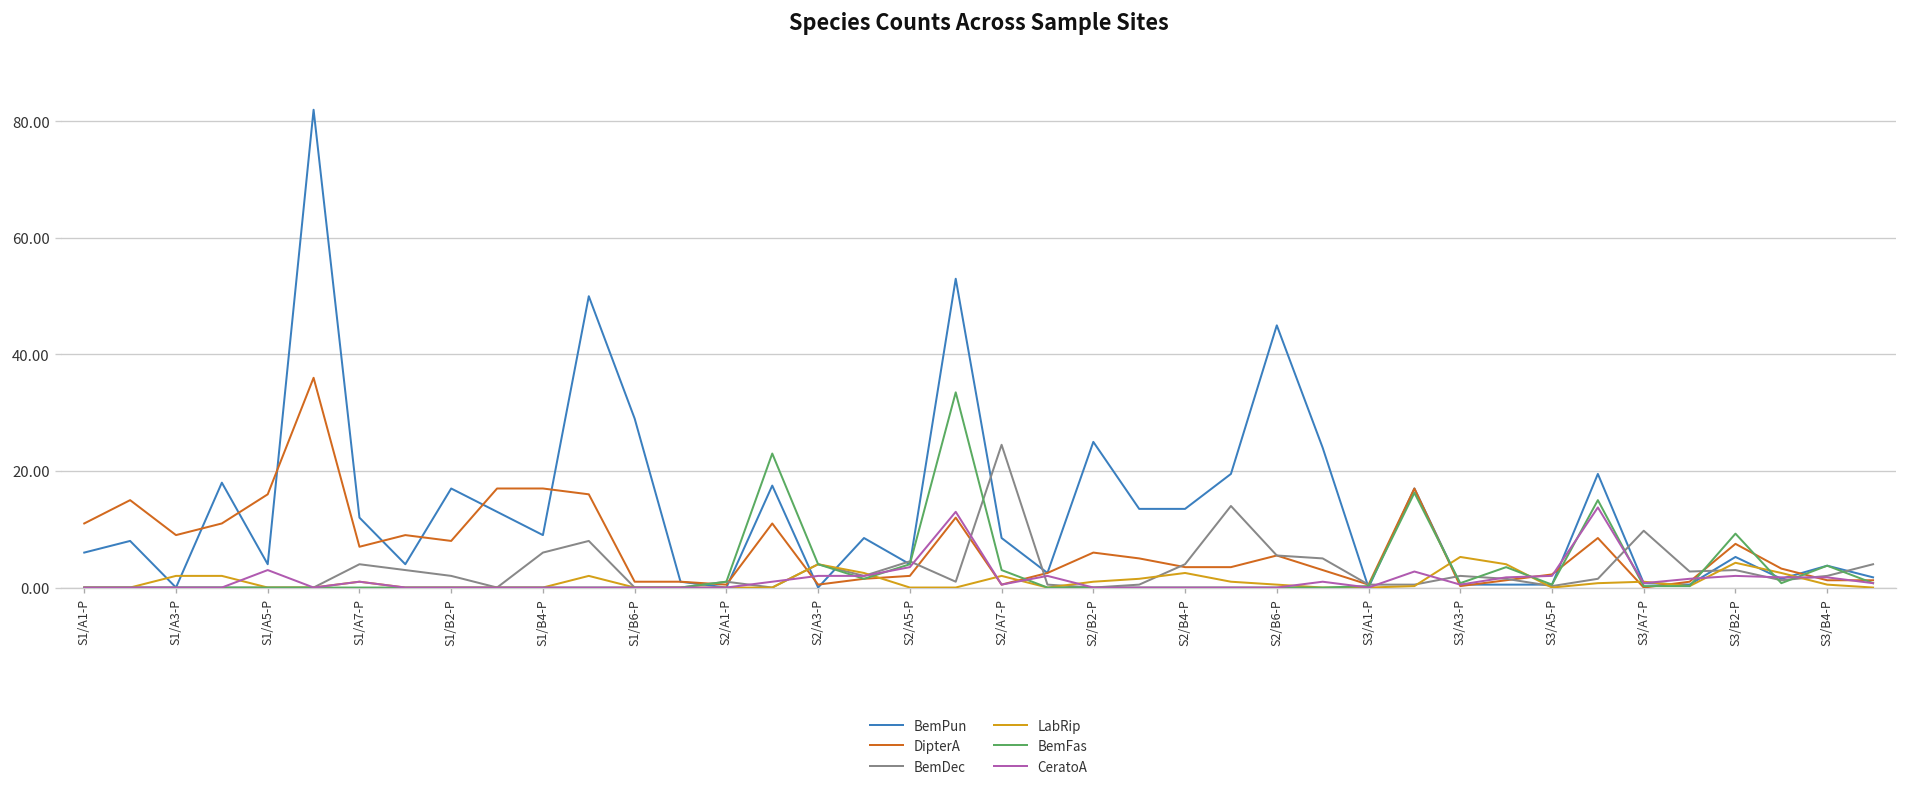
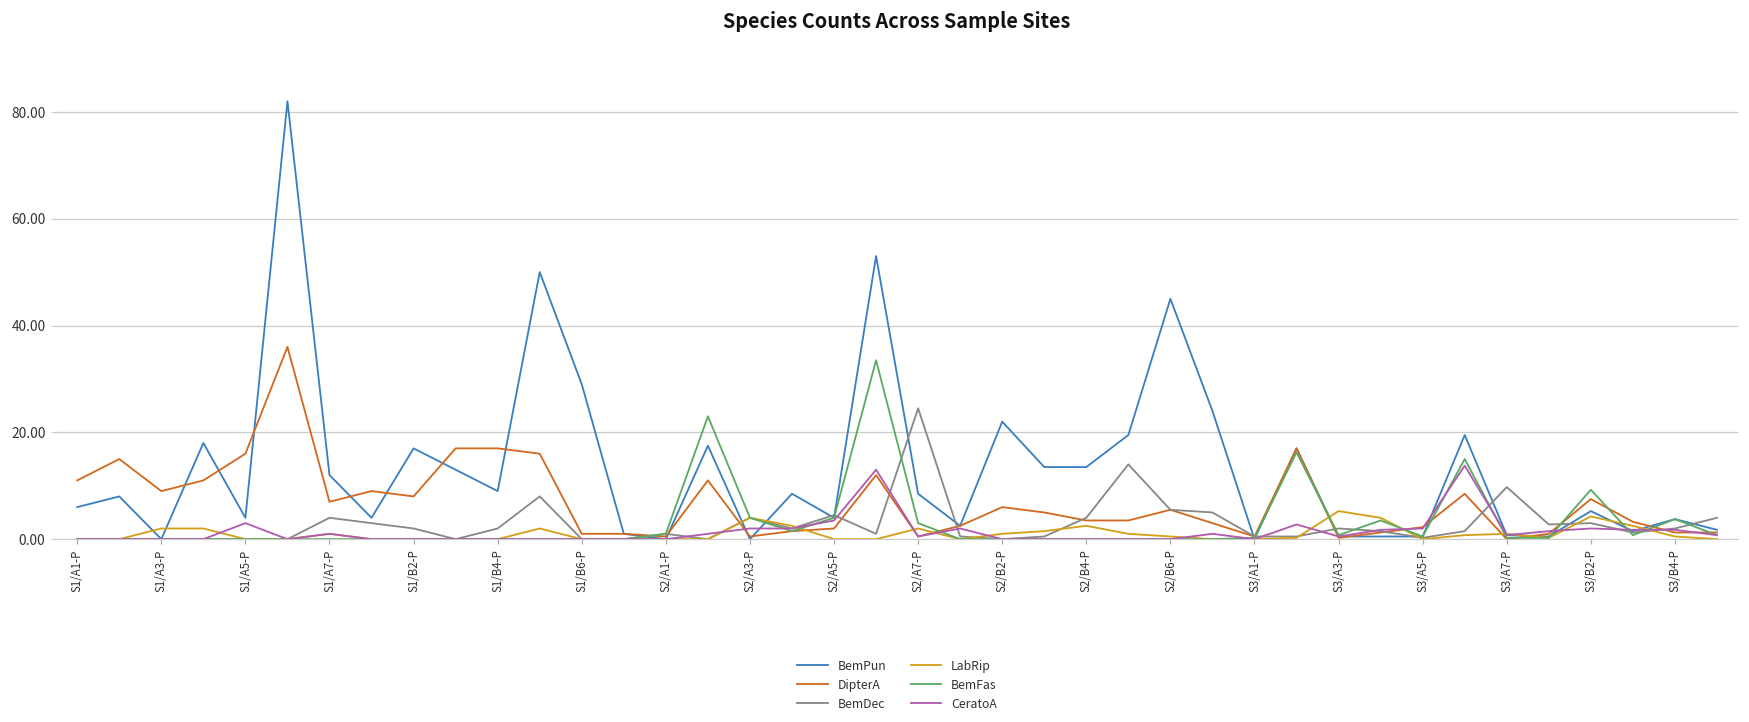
BemDec, S1/B4-P: 6 -> 2
BemPun, S2/B2-P: 25 -> 22
